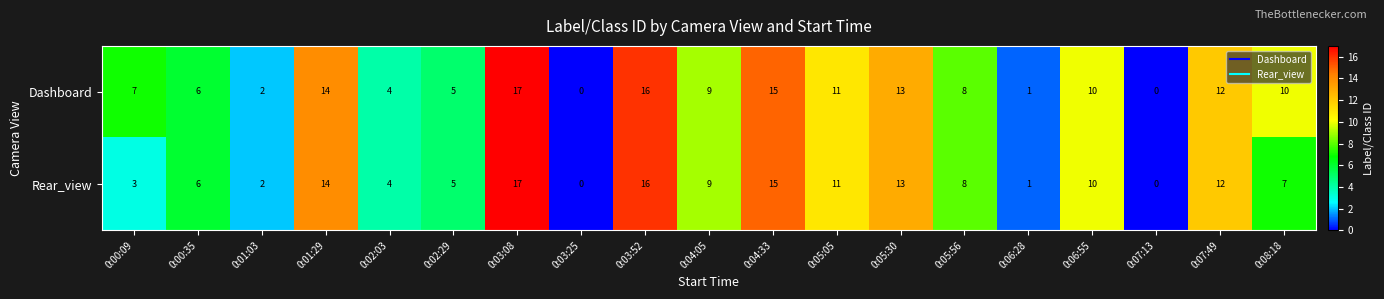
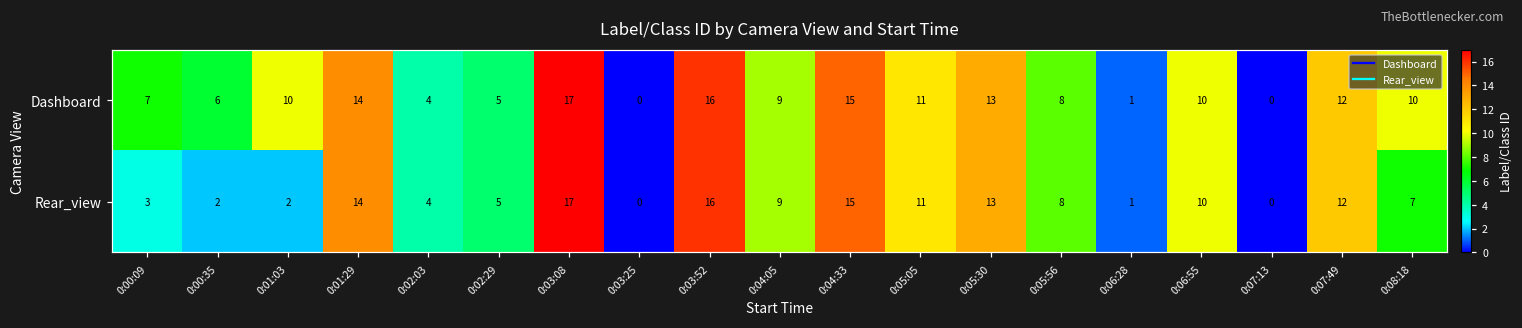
Dashboard, 0:01:03: 2 -> 10
Rear_view, 0:00:35: 6 -> 2
